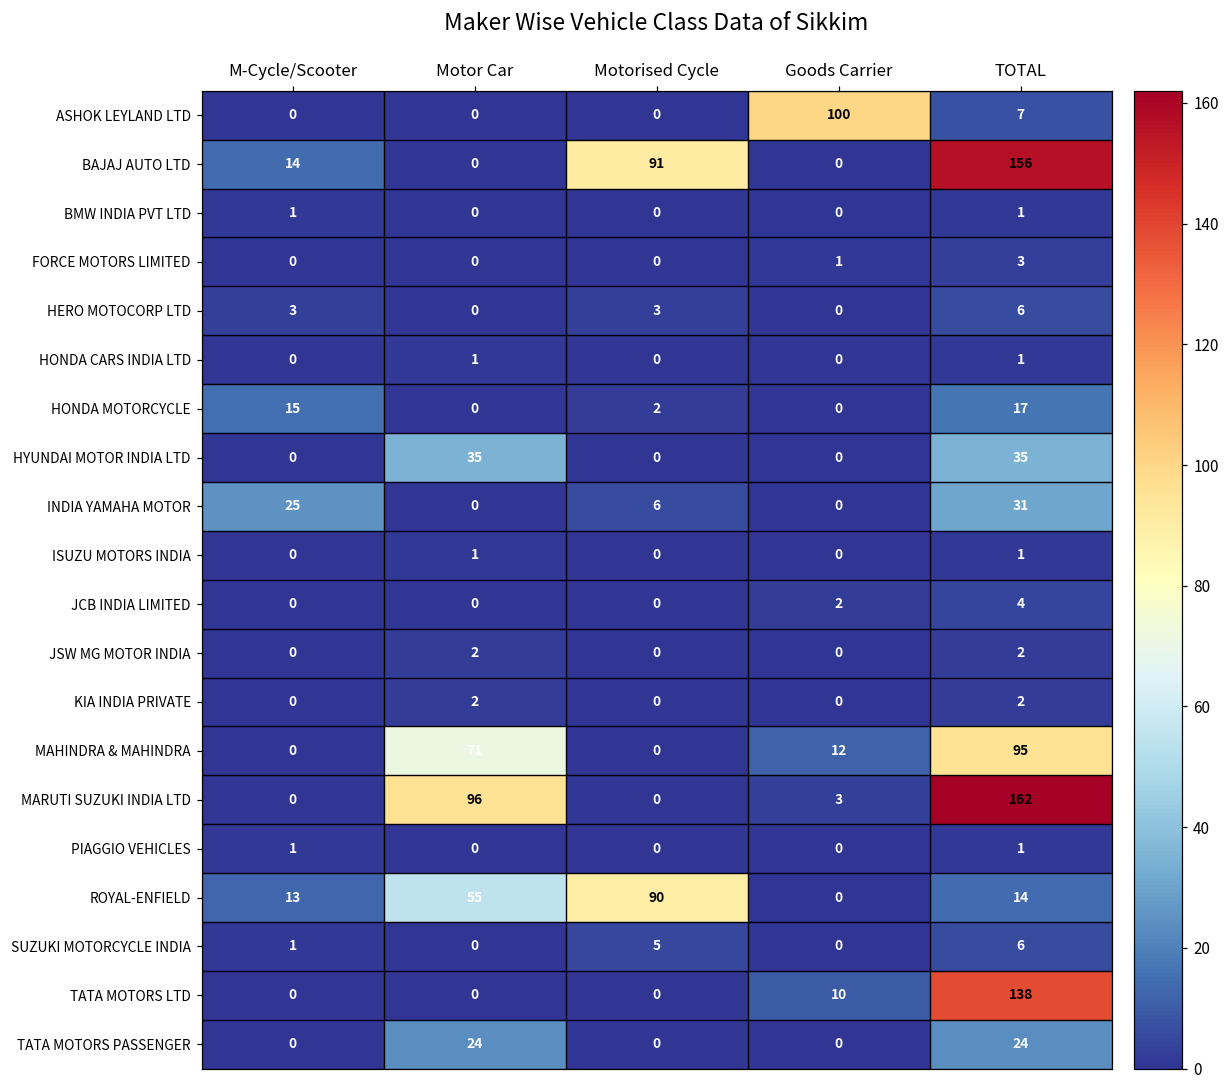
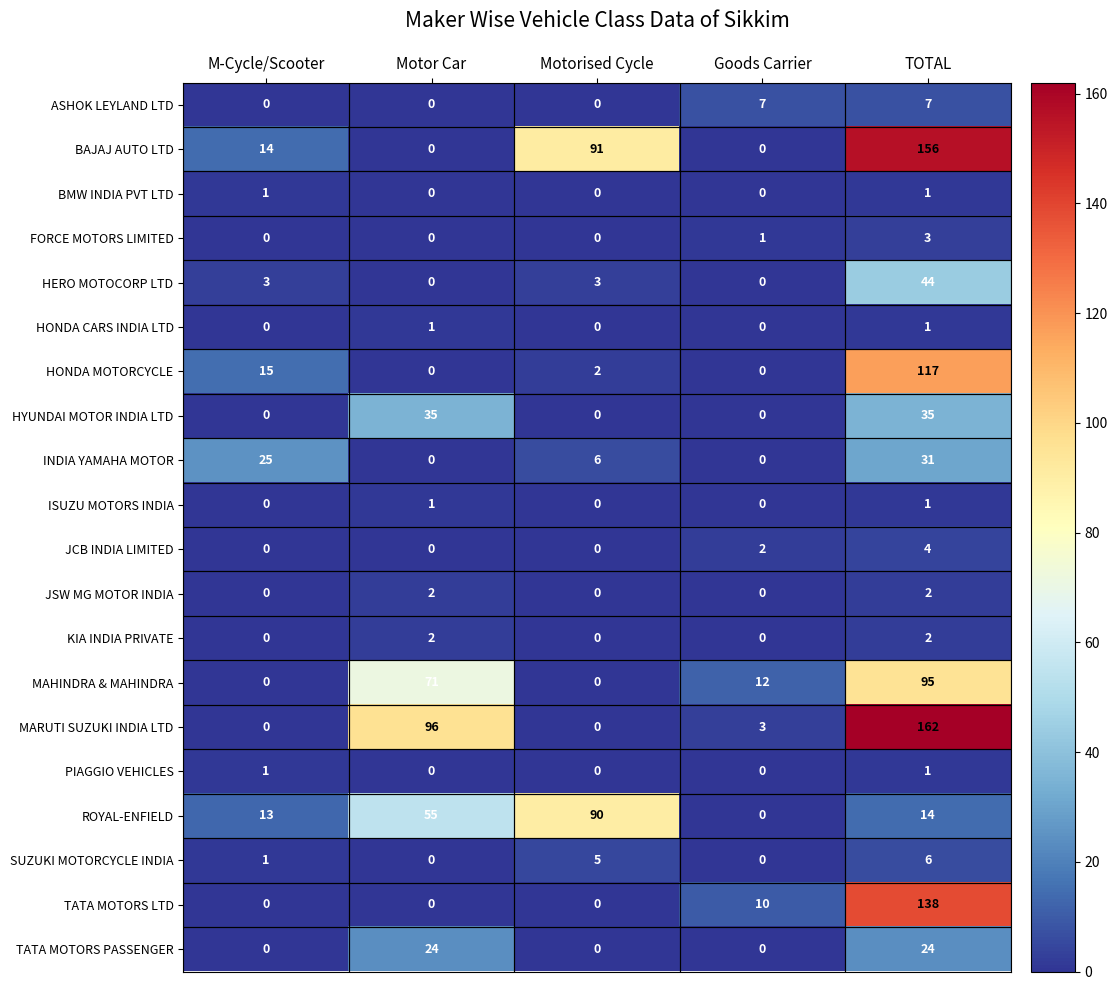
ASHOK LEYLAND LTD, Goods Carrier: 100 -> 7
HERO MOTOCORP LTD, TOTAL: 6 -> 44
HONDA MOTORCYCLE, TOTAL: 17 -> 117
